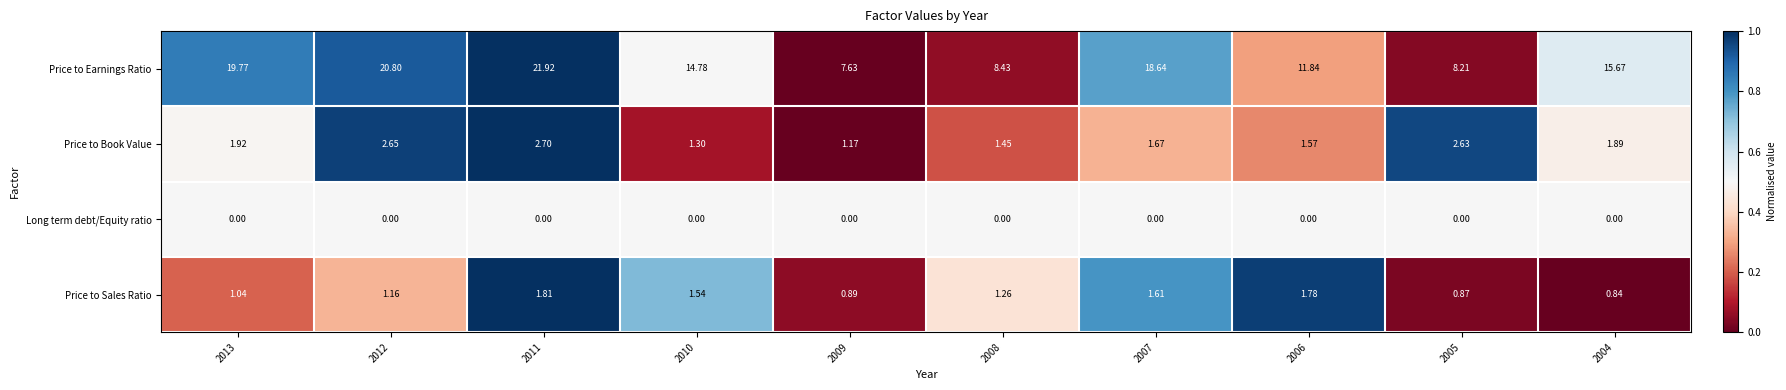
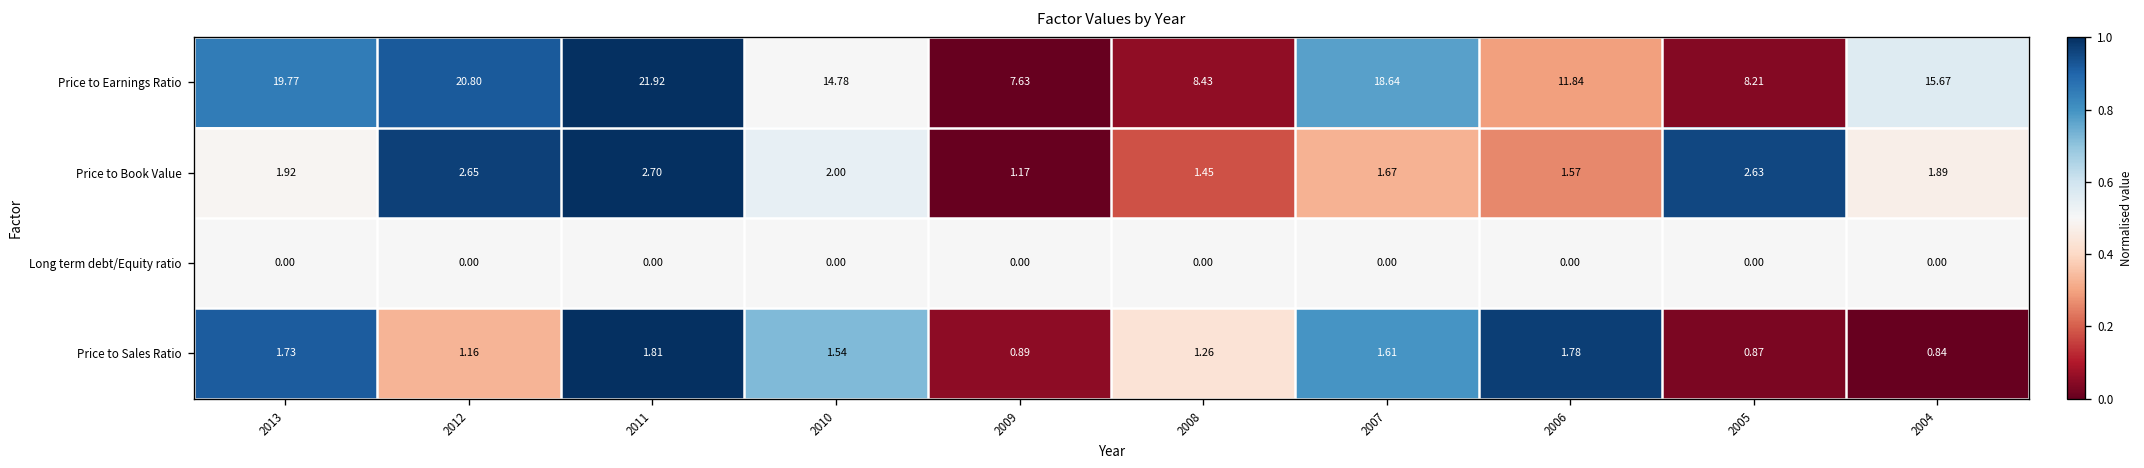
Price to Book Value, 2010: 1.30 -> 2.00
Price to Sales Ratio, 2013: 1.04 -> 1.73
